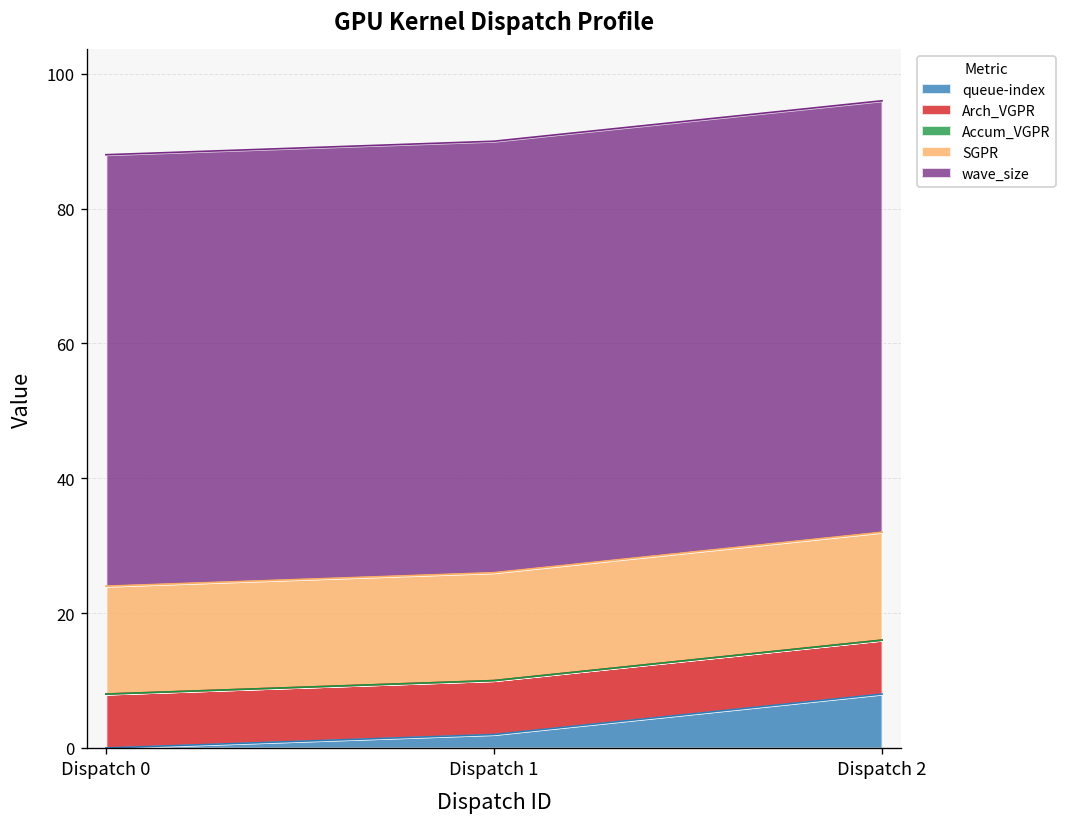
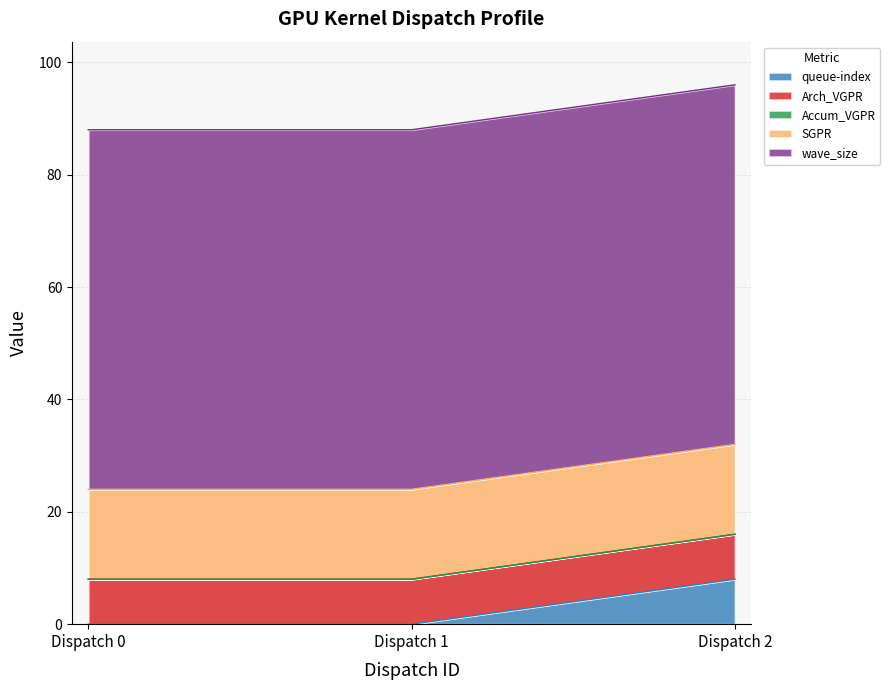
queue-index, Dispatch 1: 2 -> 0
